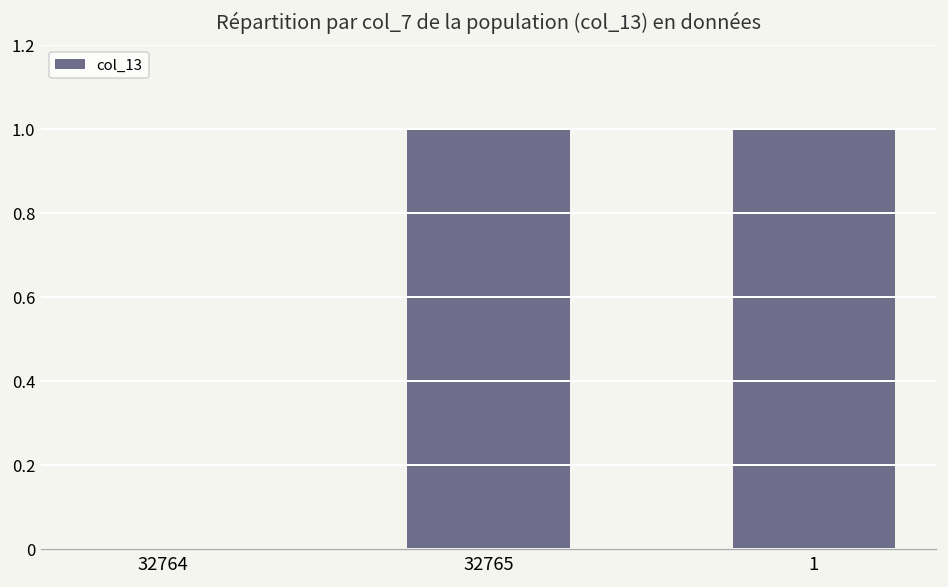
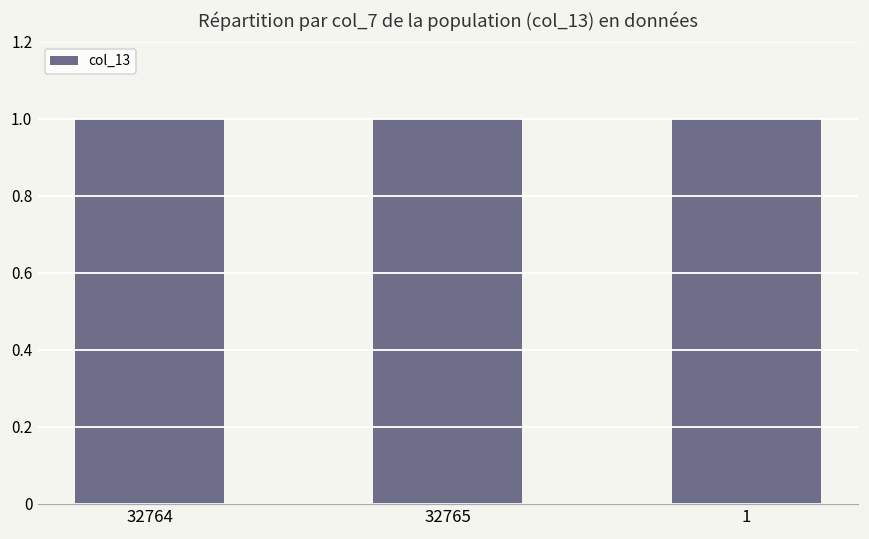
32764: 0 -> 1
